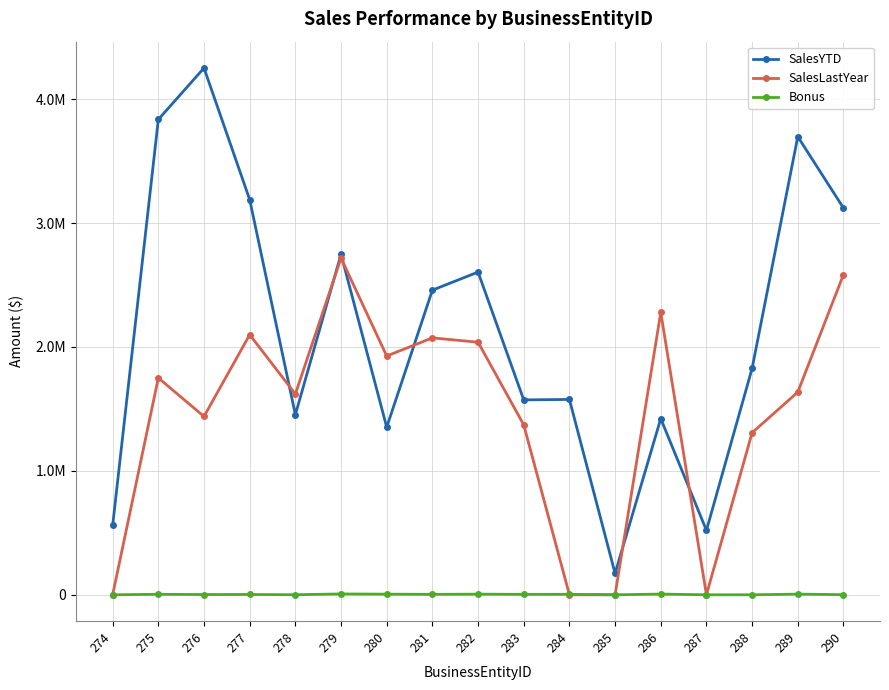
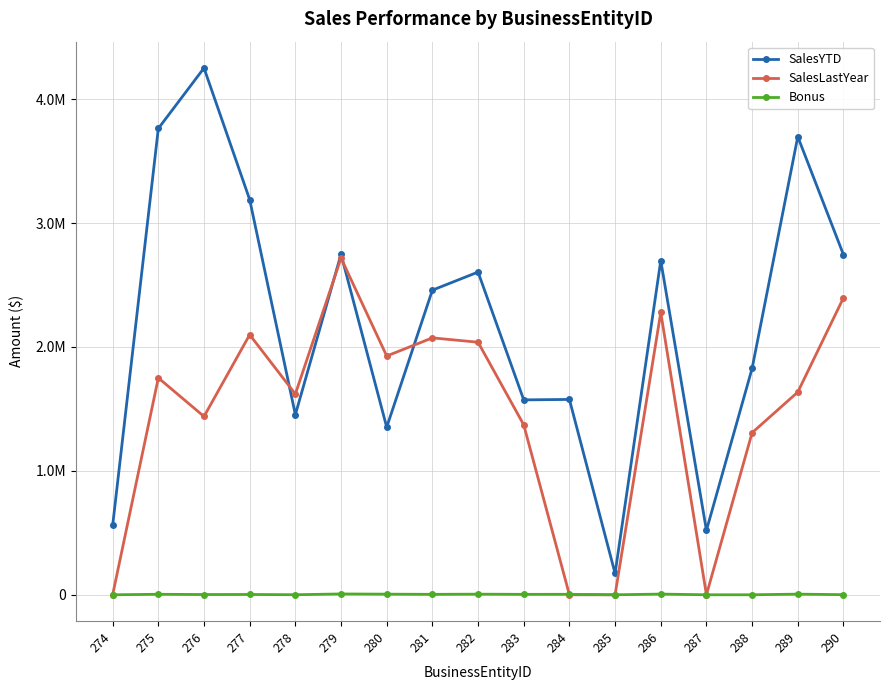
SalesYTD, 275: 3840000 -> 3760000
SalesYTD, 286: 1420000 -> 2700000
SalesYTD, 290: 3120000 -> 2740000
SalesLastYear, 290: 2580000 -> 2400000
